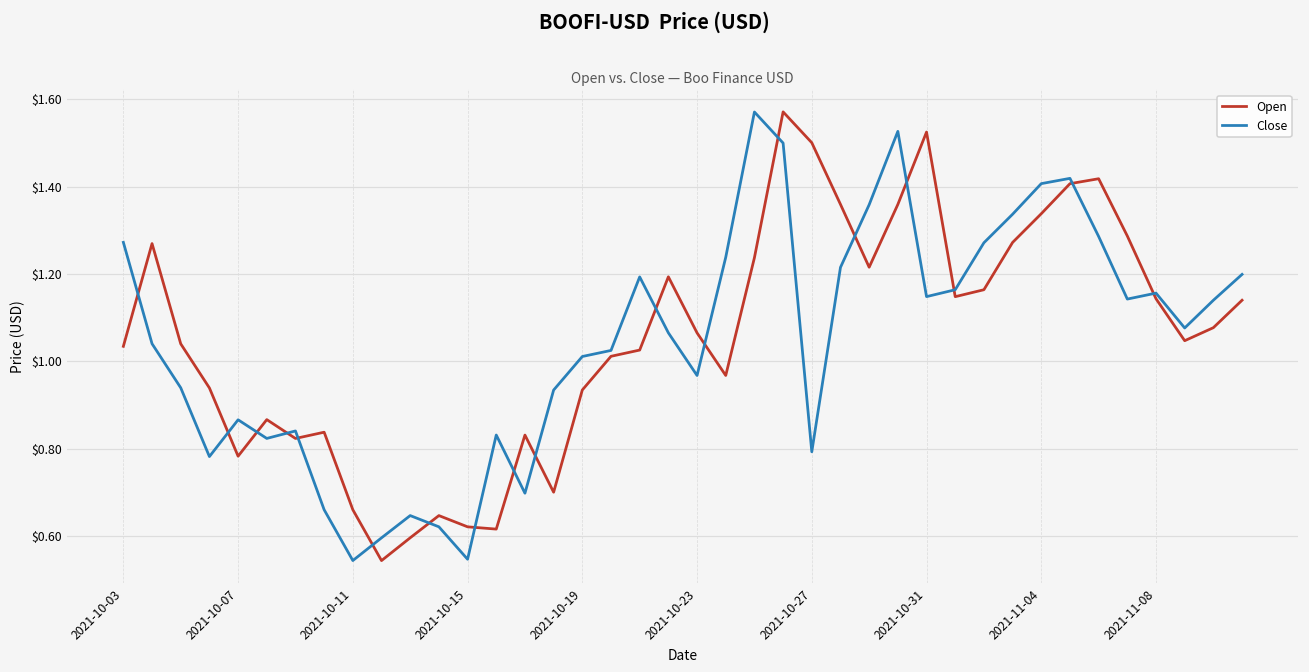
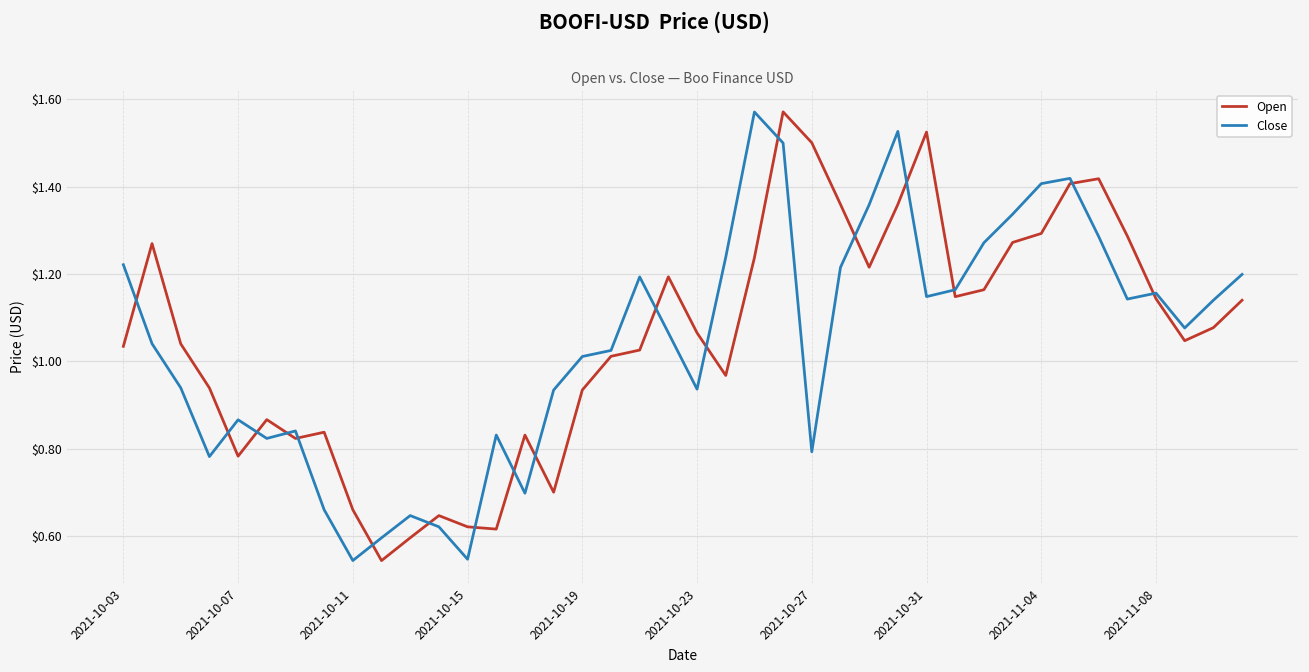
Close, 2021-10-03: $1.27 -> $1.22
Close, 2021-10-23: $0.97 -> $0.94
Open, 2021-11-04: $1.34 -> $1.29
